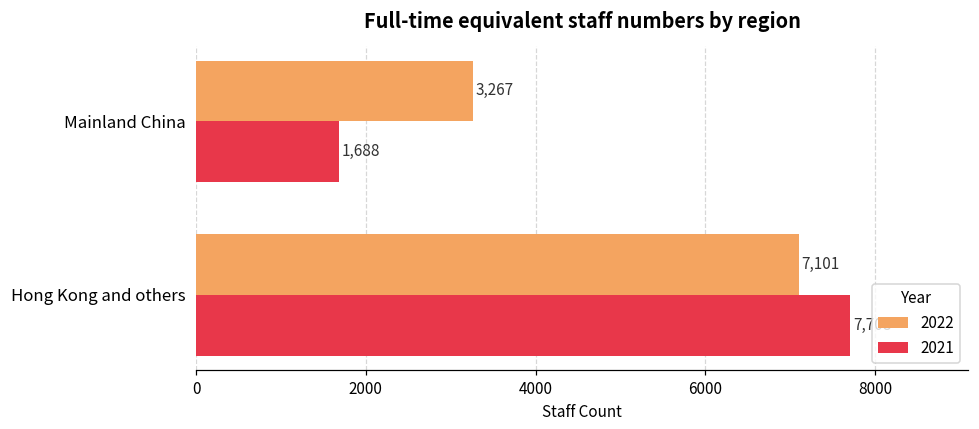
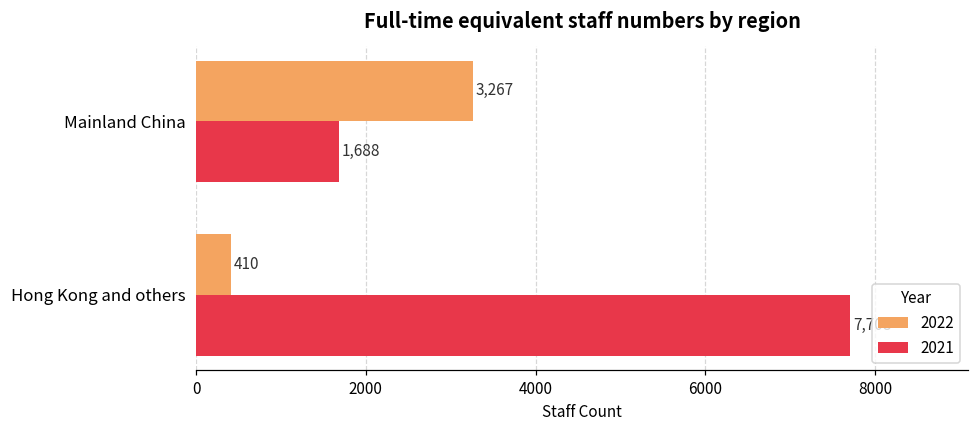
2022, Hong Kong and others: 7,101 -> 410
